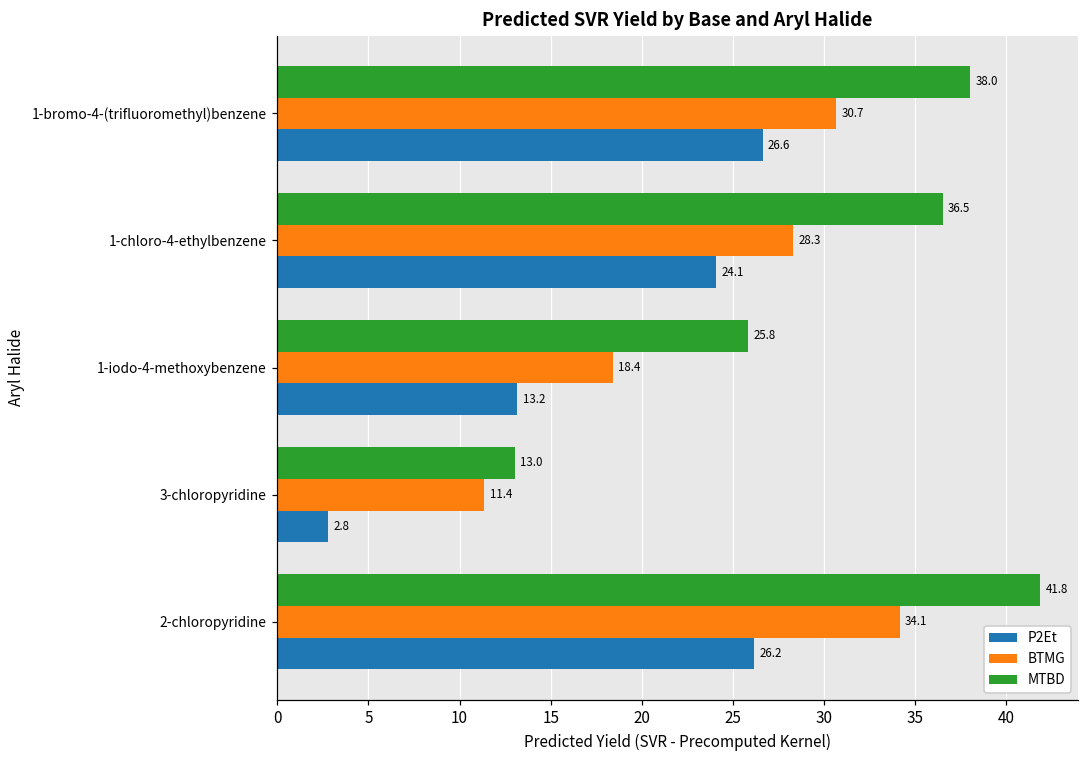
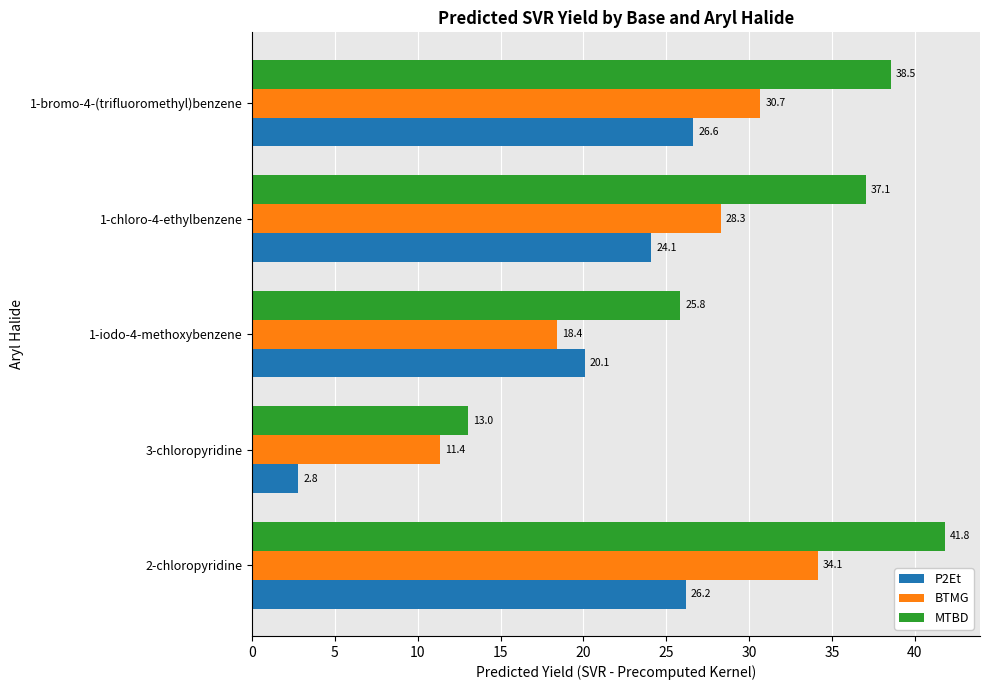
MTBD, 1-bromo-4-(trifluoromethyl)benzene: 38.0 -> 38.5
MTBD, 1-chloro-4-ethylbenzene: 36.5 -> 37.1
P2Et, 1-iodo-4-methoxybenzene: 13.2 -> 20.1
